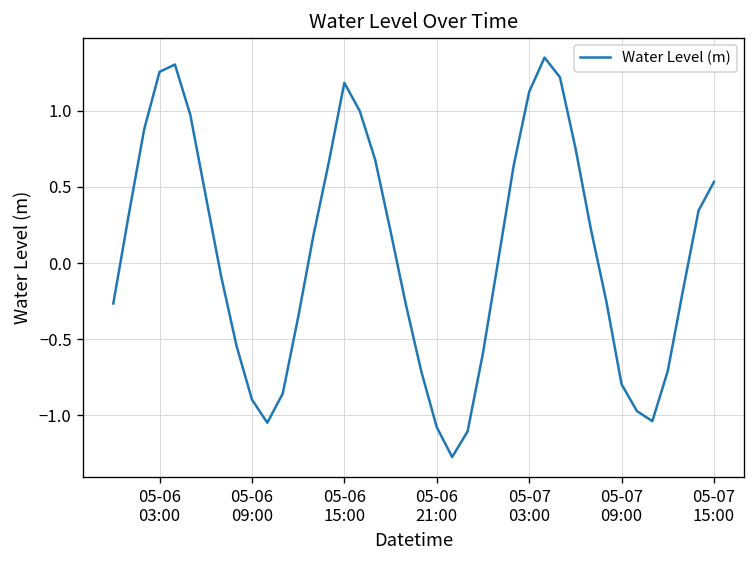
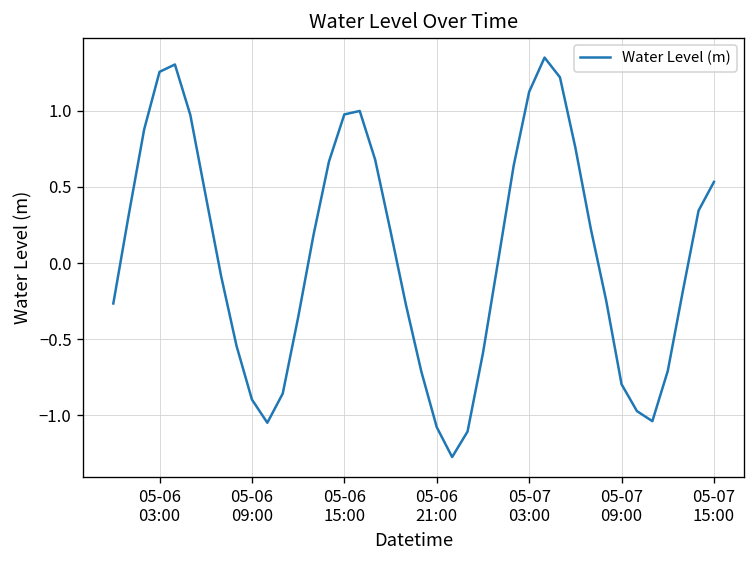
05-06 15:00: 1.18 -> 0.97
